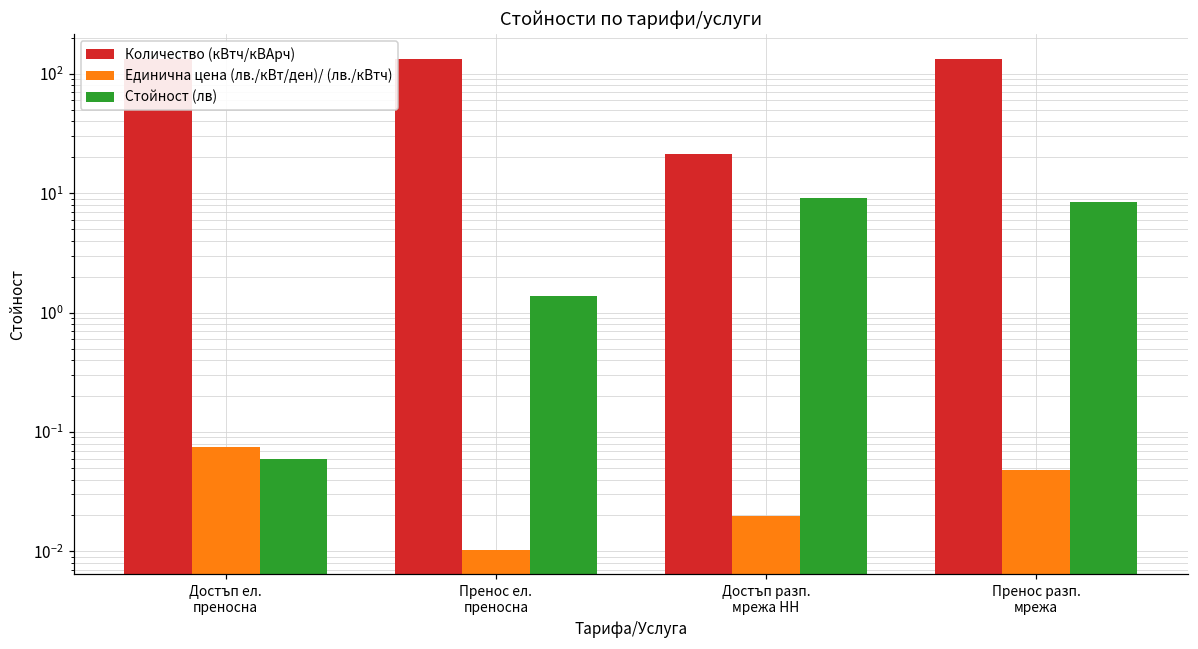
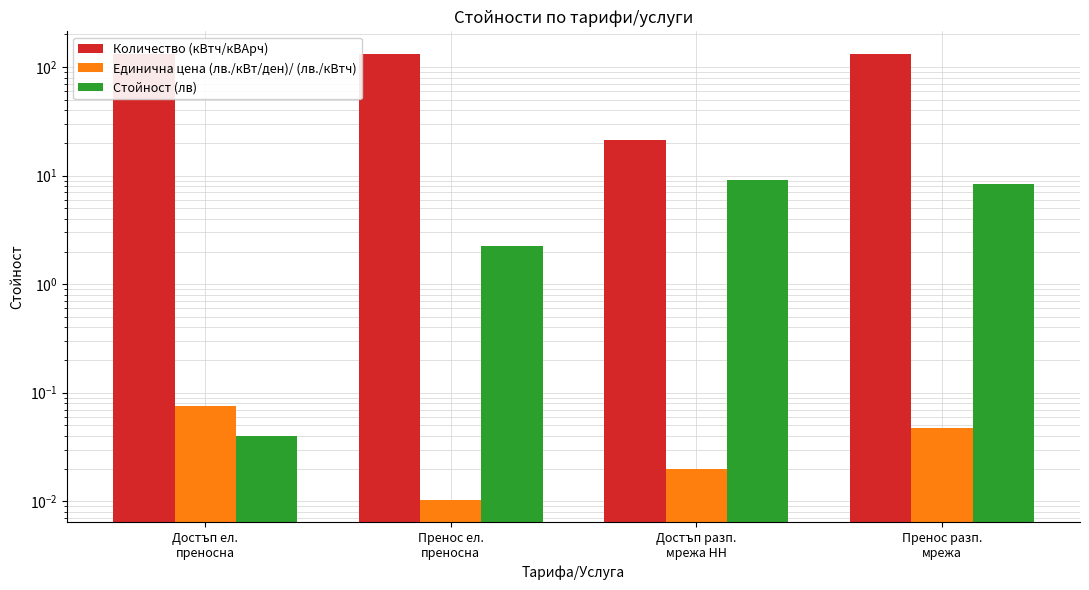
Стойност (лв), Достъп ел. преносна: 0.06 -> 0.04
Стойност (лв), Пренос ел. преносна: 1.4 -> 2.3
